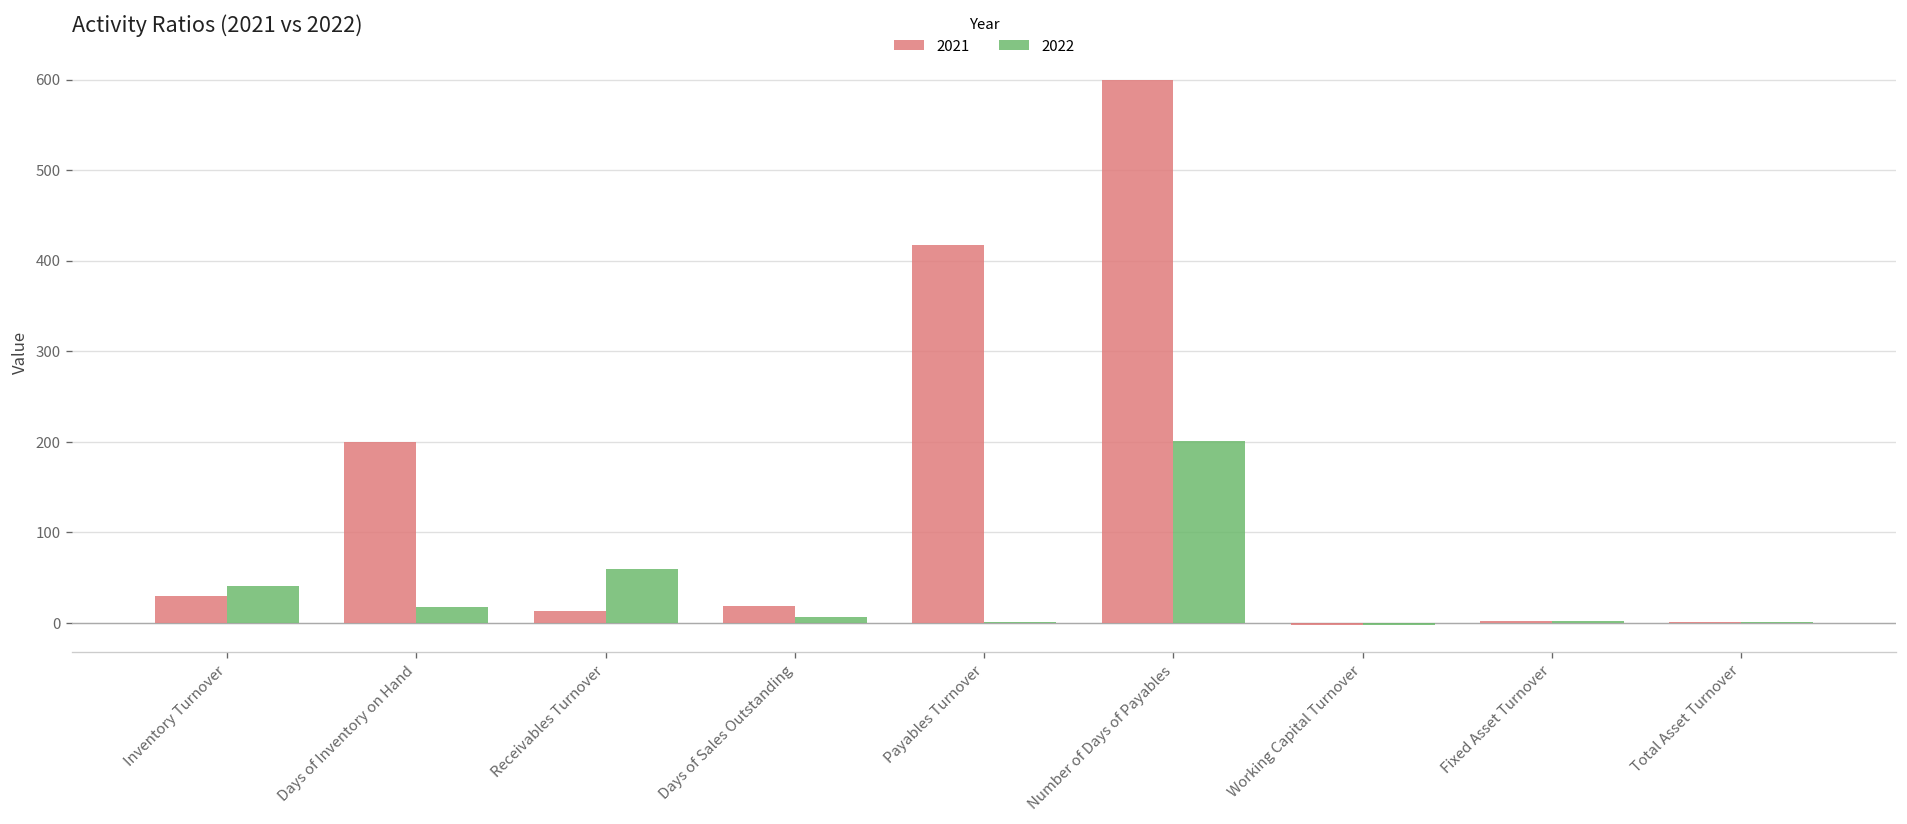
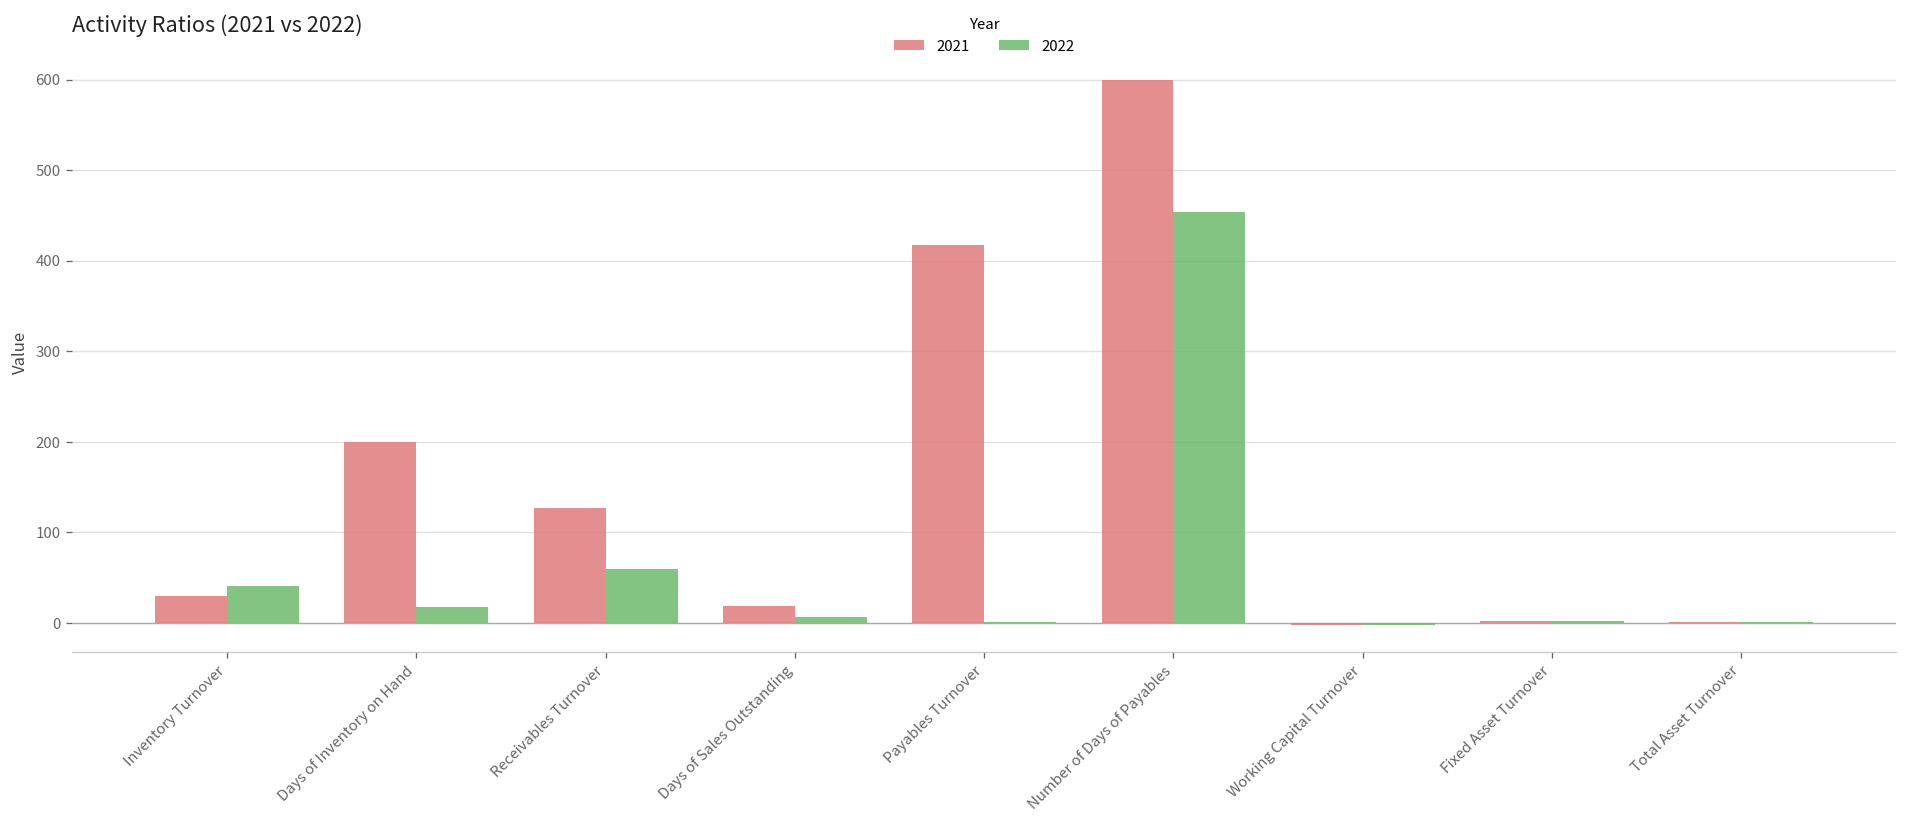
2021, Receivables Turnover: 10 -> 130
2022, Number of Days of Payables: 200 -> 450
